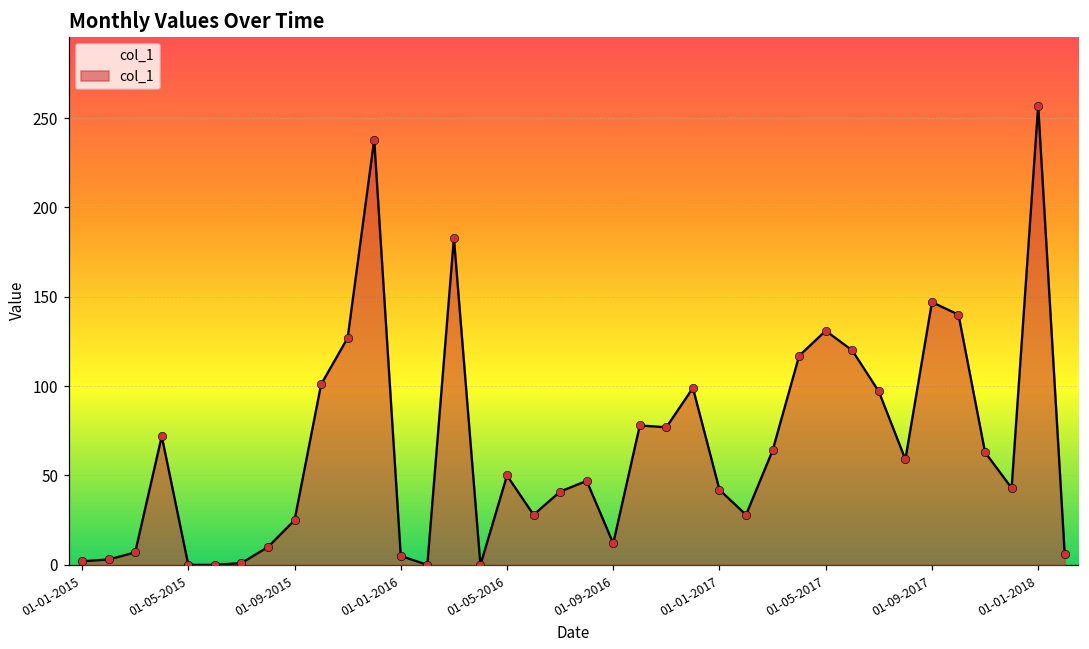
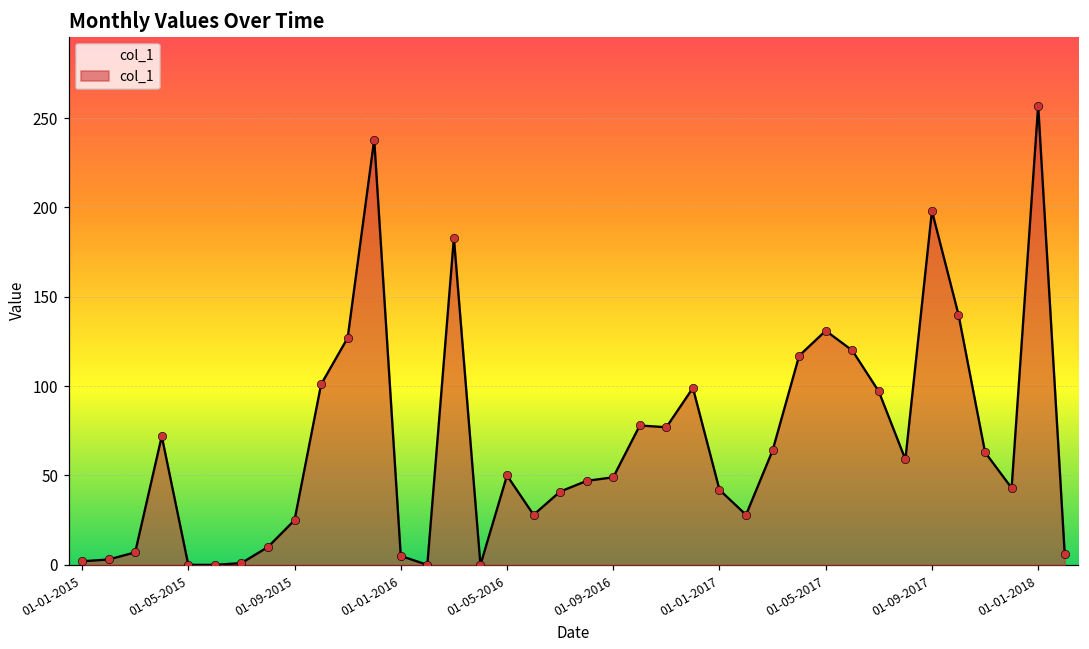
01-09-2016: 12 -> 49
01-09-2017: 147 -> 198
